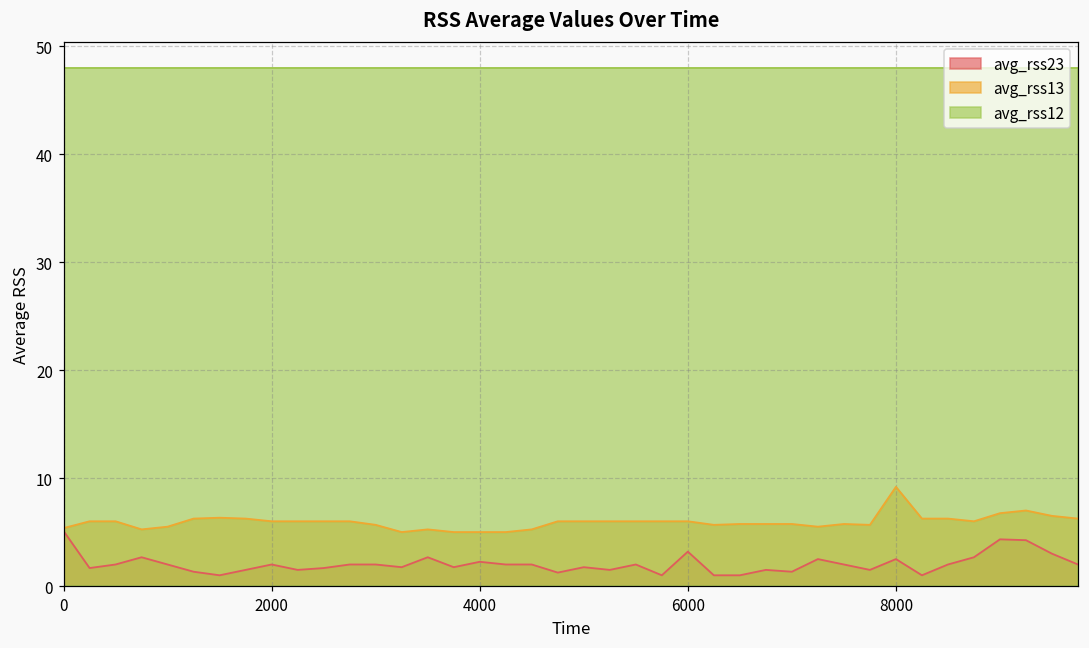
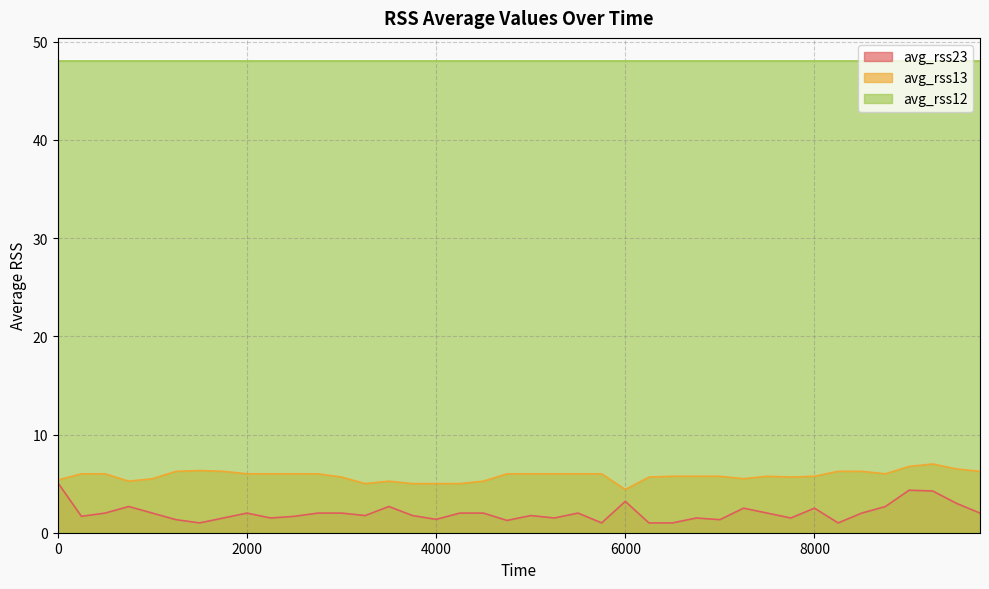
avg_rss23, 4000: 2 -> 1
avg_rss13, 6000: 6 -> 4
avg_rss13, 8000: 9 -> 6
